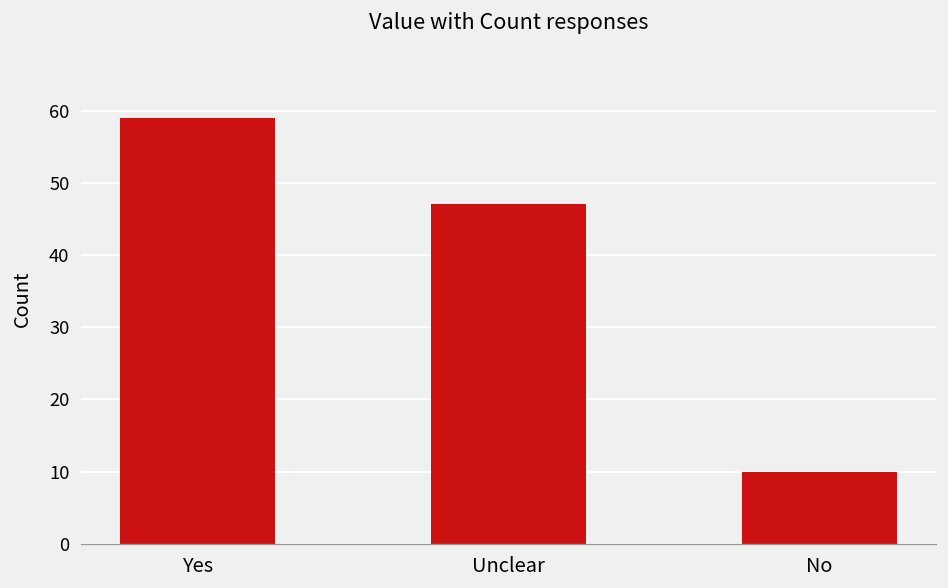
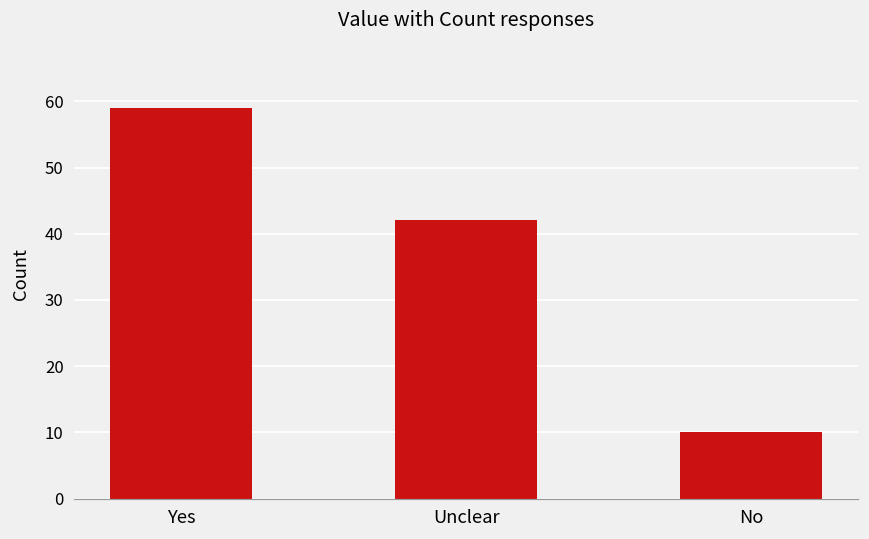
Unclear: 47 -> 42
